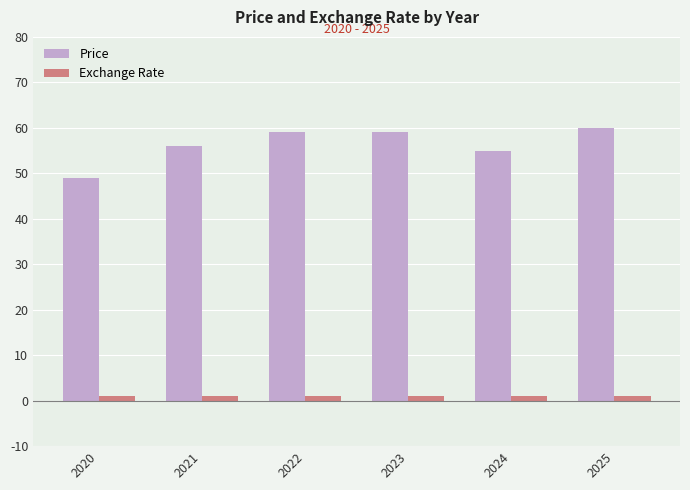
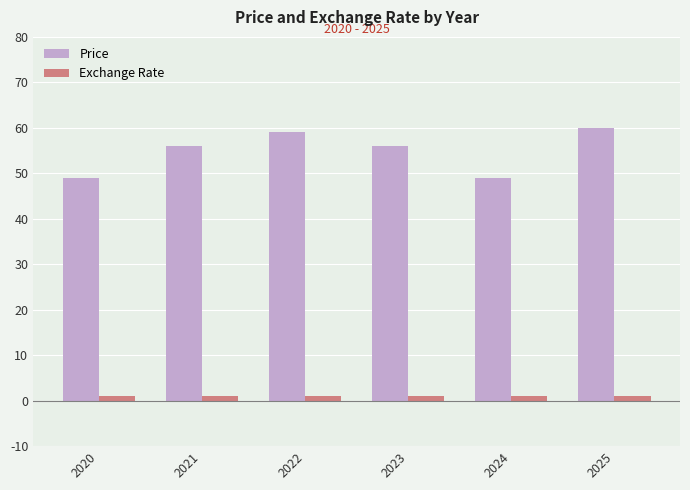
Price, 2023: 59 -> 56
Price, 2024: 55 -> 49
